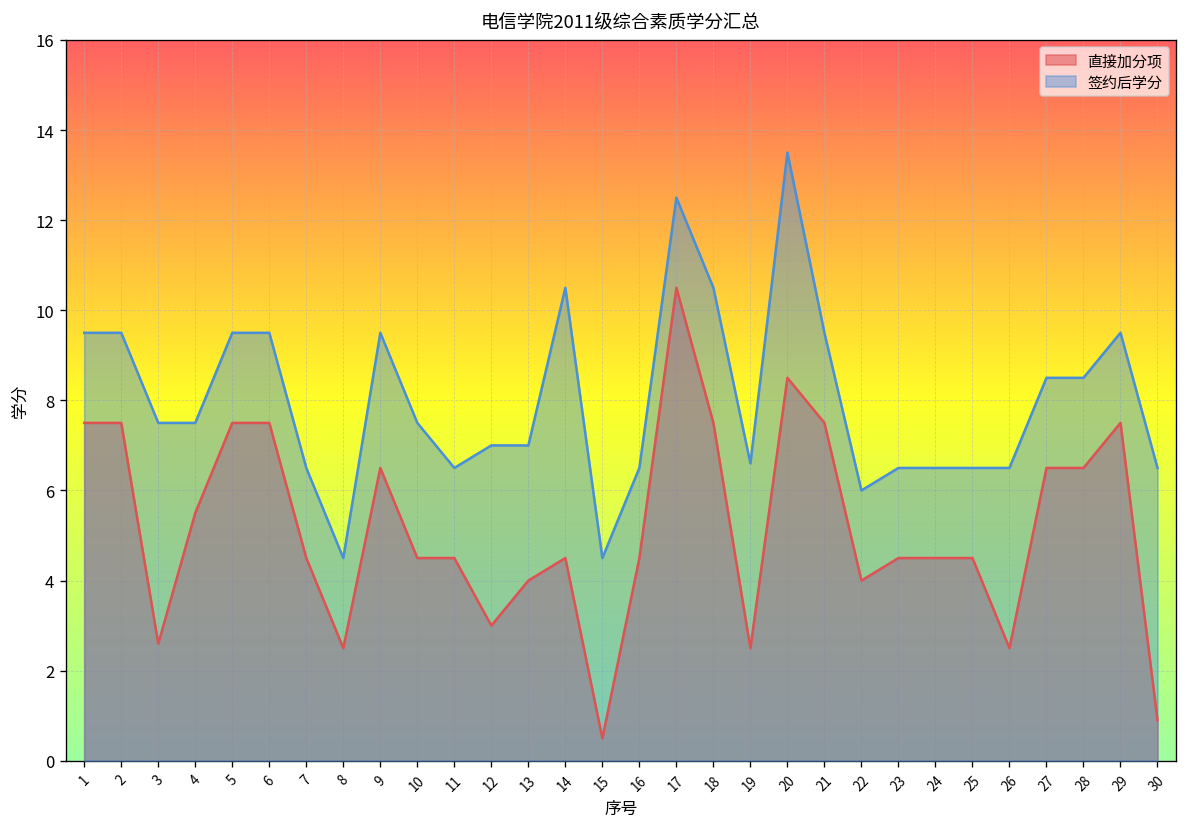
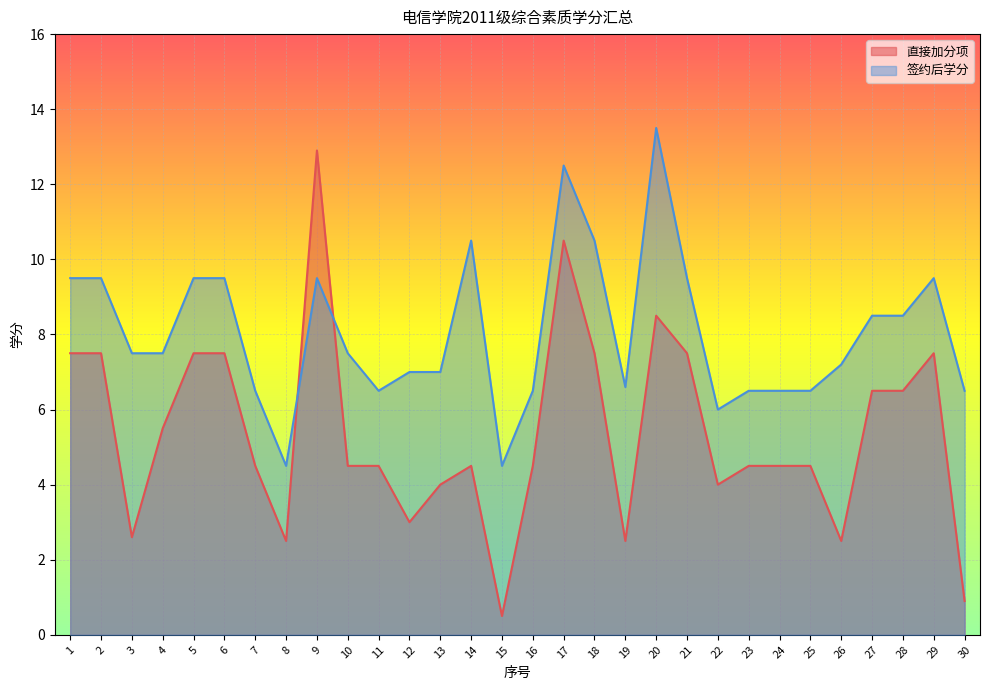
直接加分项, 9: 6.5 -> 12.9
签约后学分, 26: 6.5 -> 7.2
